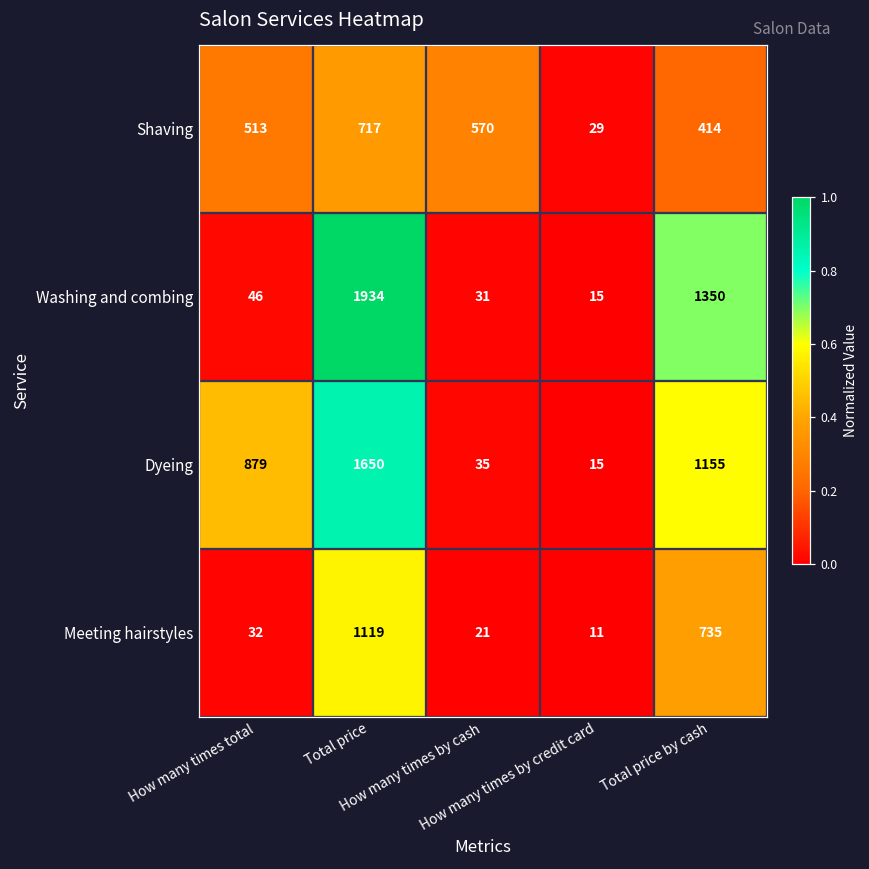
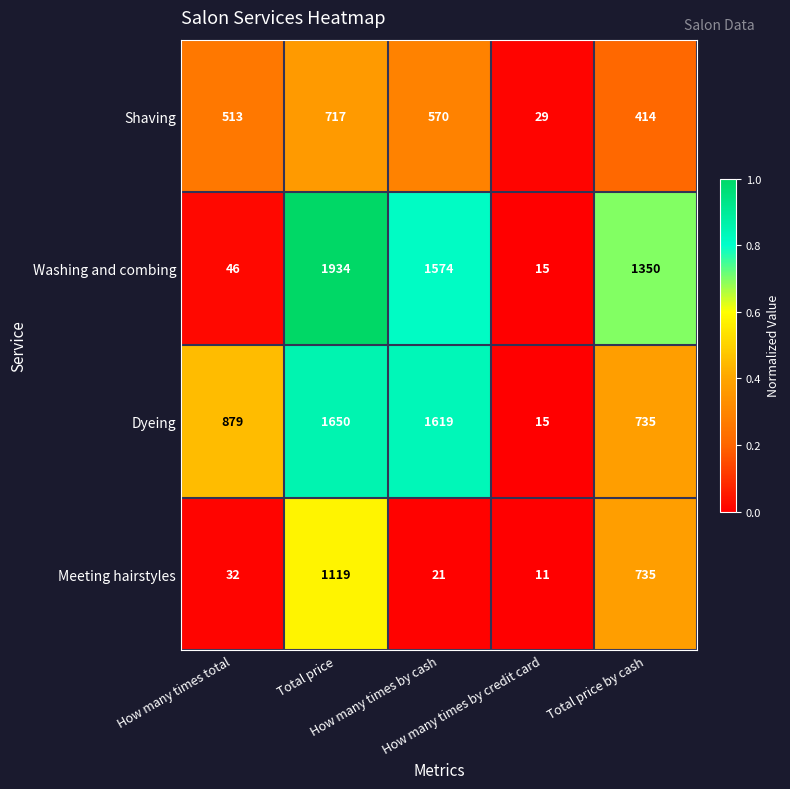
Washing and combing, How many times by cash: 31 -> 1574
Dyeing, How many times by cash: 35 -> 1619
Dyeing, Total price by cash: 1155 -> 735
